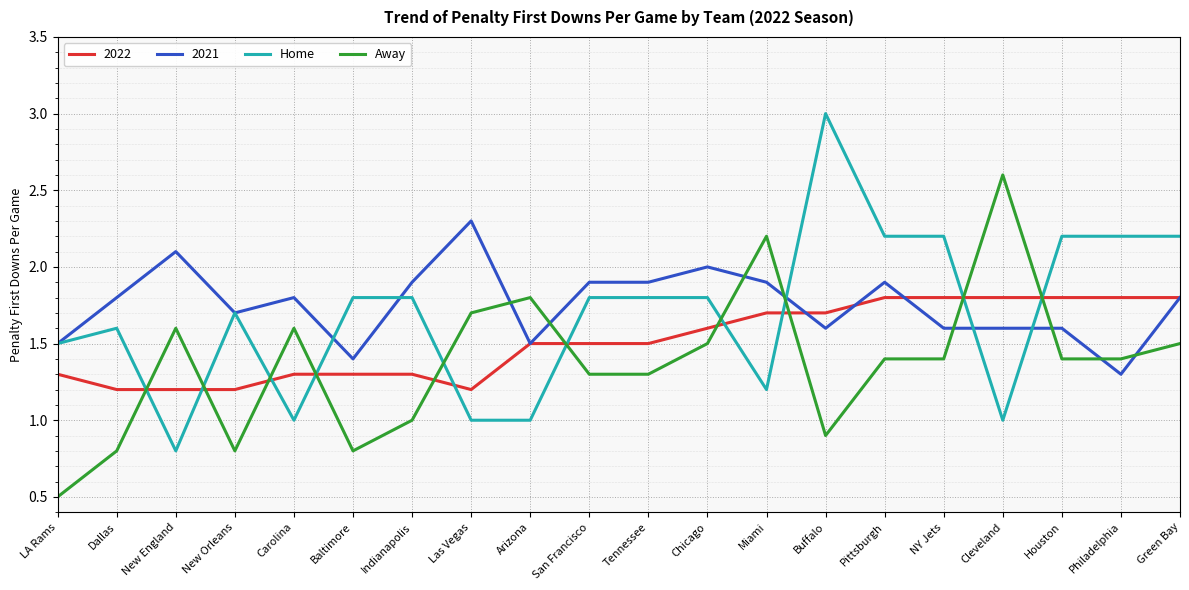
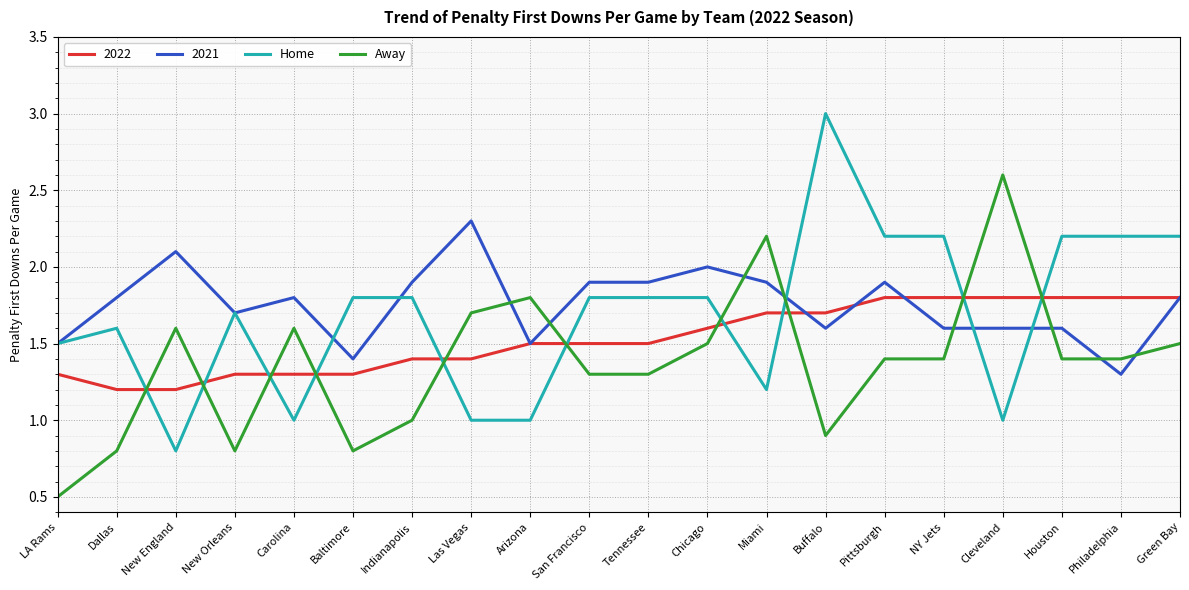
2022, New Orleans: 1.2 -> 1.3
2022, Indianapolis: 1.3 -> 1.4
2022, Las Vegas: 1.2 -> 1.4
